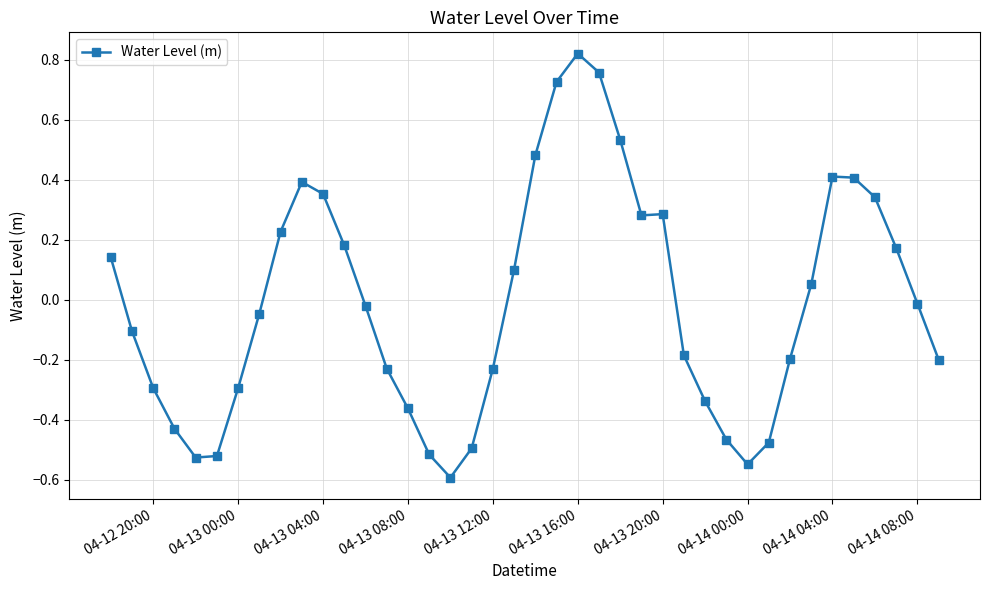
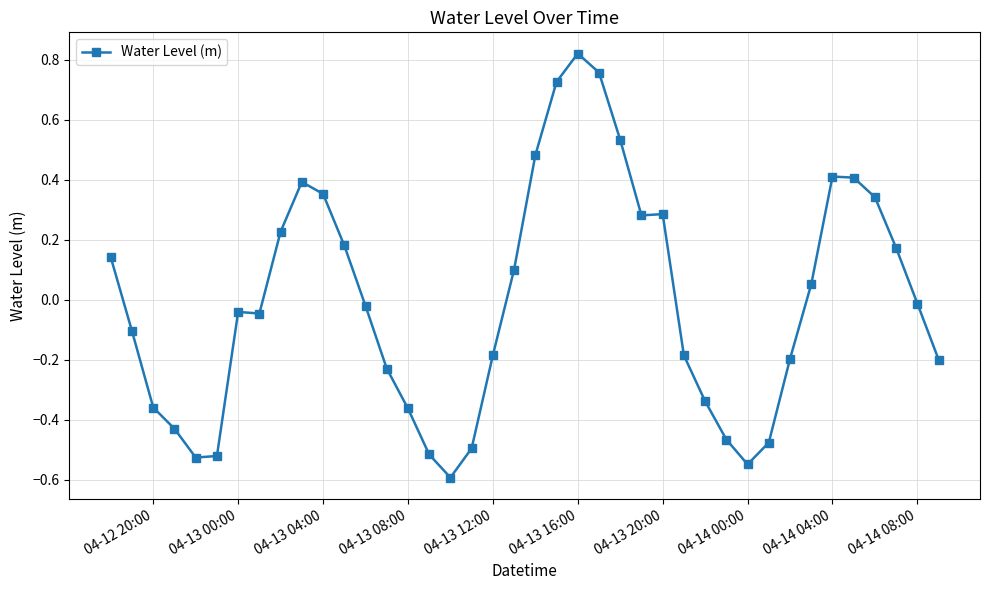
04-12 20:00: -0.29 -> -0.36
04-13 00:00: -0.29 -> -0.04
04-13 12:00: -0.23 -> -0.19
